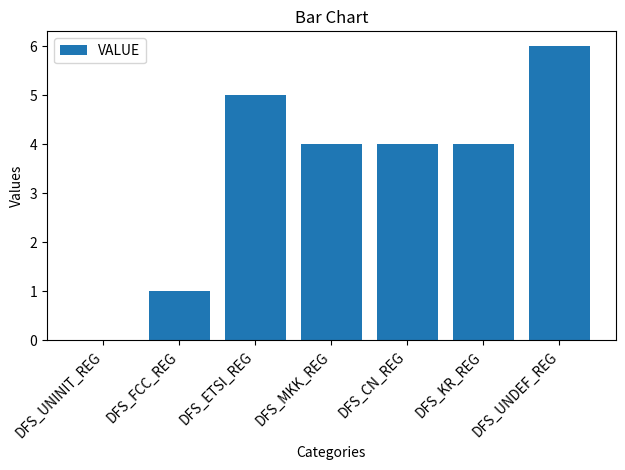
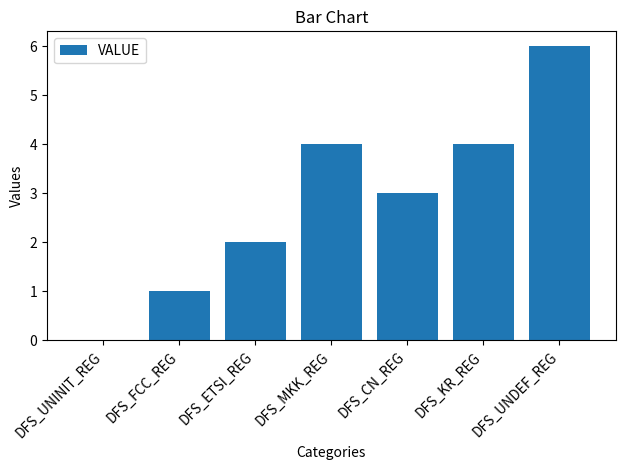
DFS_ETSI_REG: 5 -> 2
DFS_CN_REG: 4 -> 3
